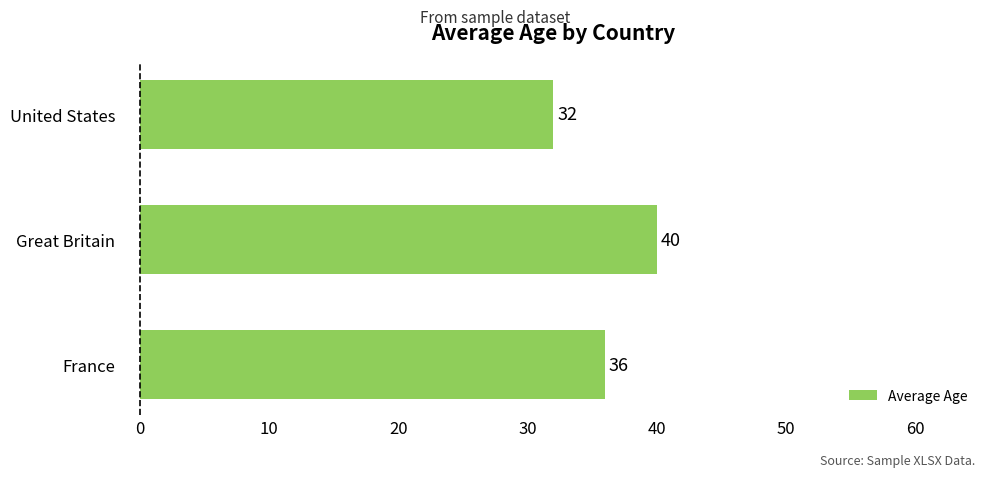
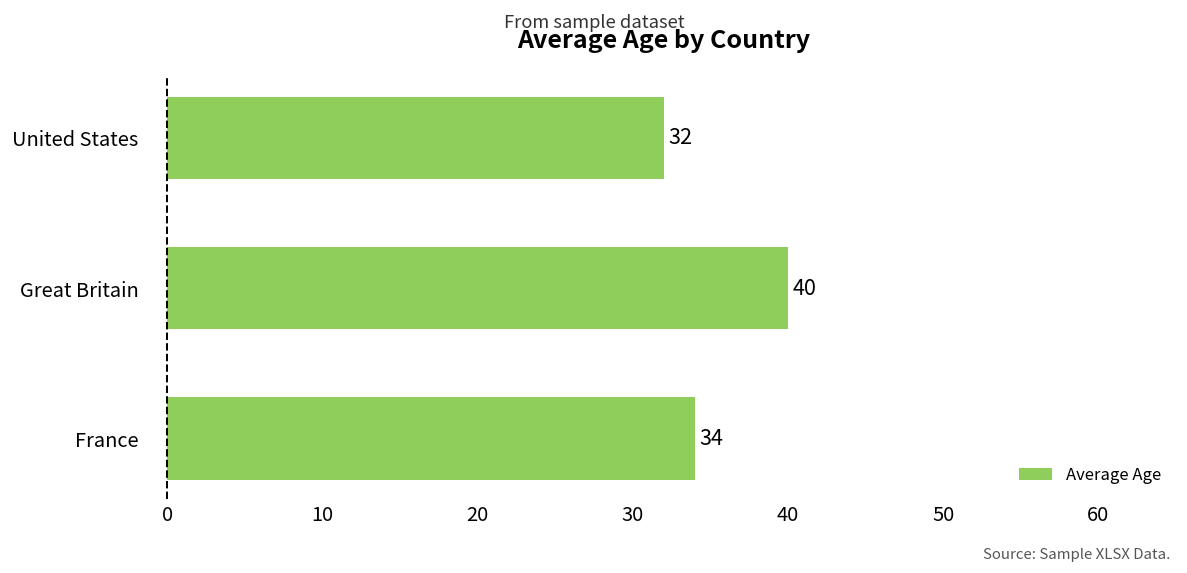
France: 36 -> 34
